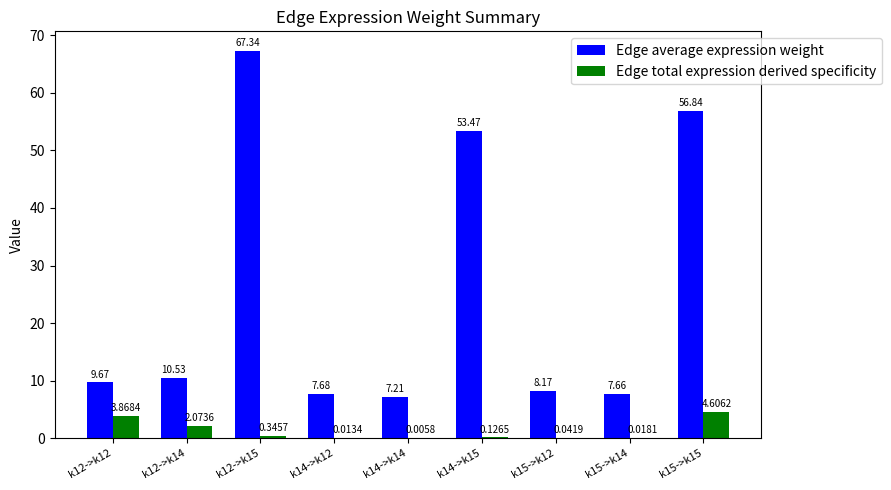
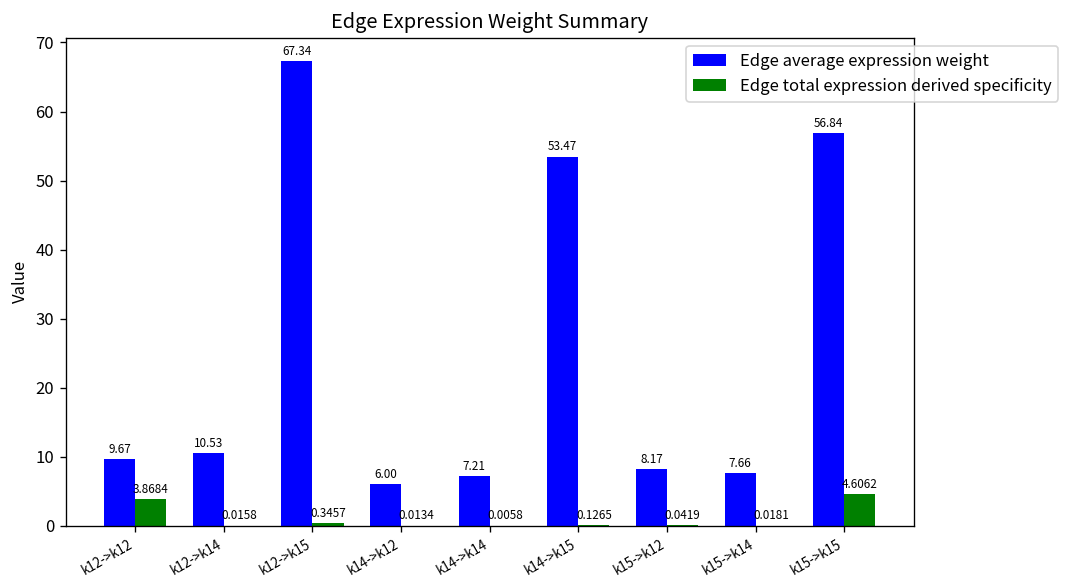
Edge total expression derived specificity, k12->k14: 2.0736 -> 0.0158
Edge average expression weight, k14->k12: 7.68 -> 6.00
